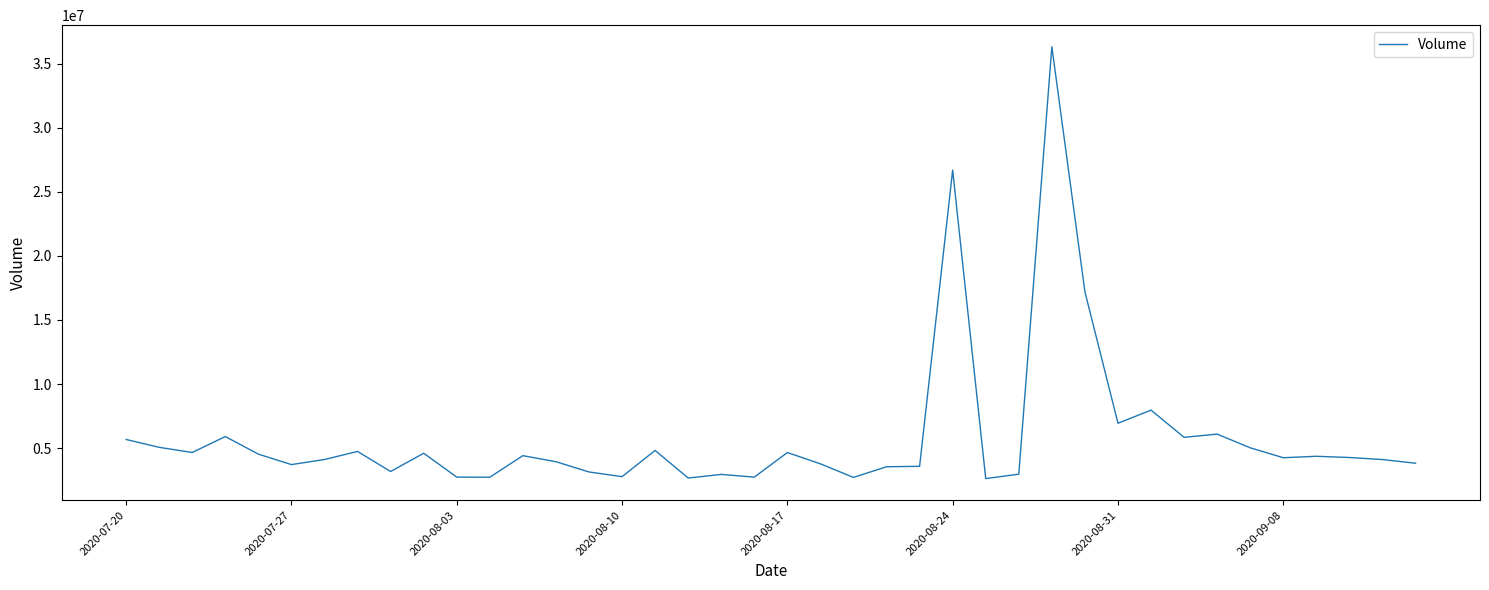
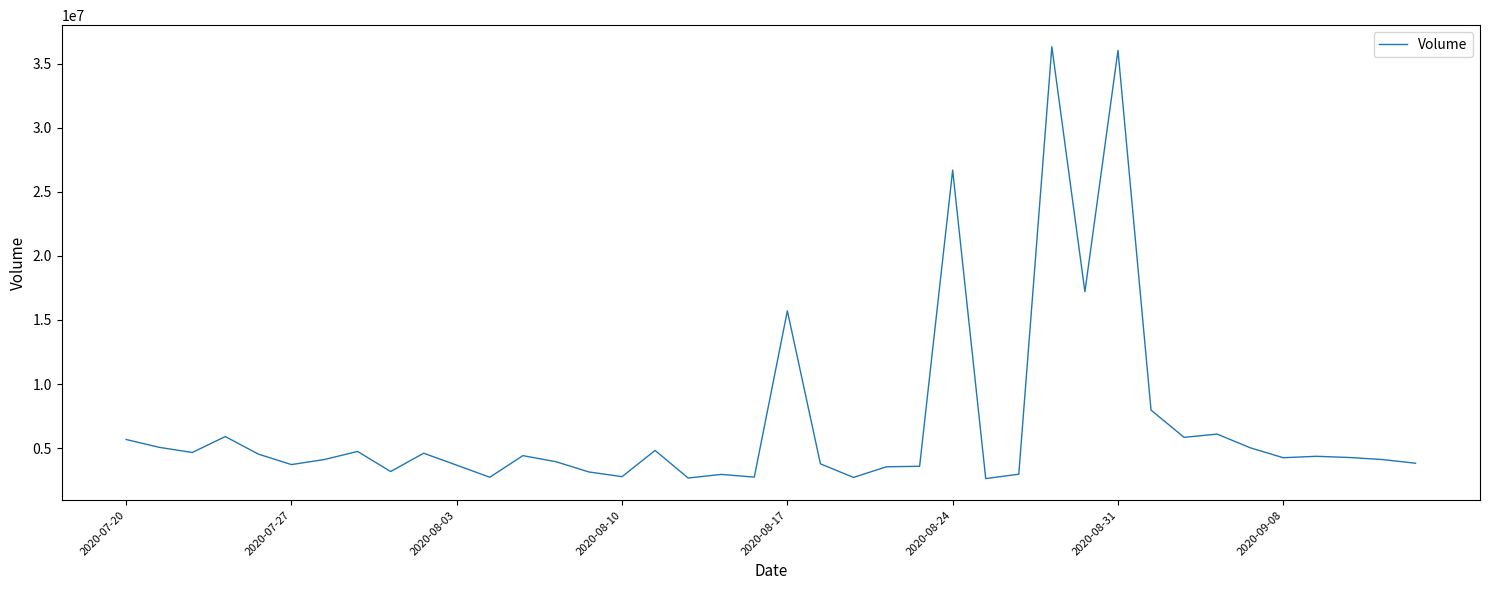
2020-08-03: 2700000 -> 3700000
2020-08-17: 4700000 -> 15700000
2020-08-31: 6900000 -> 36000000
